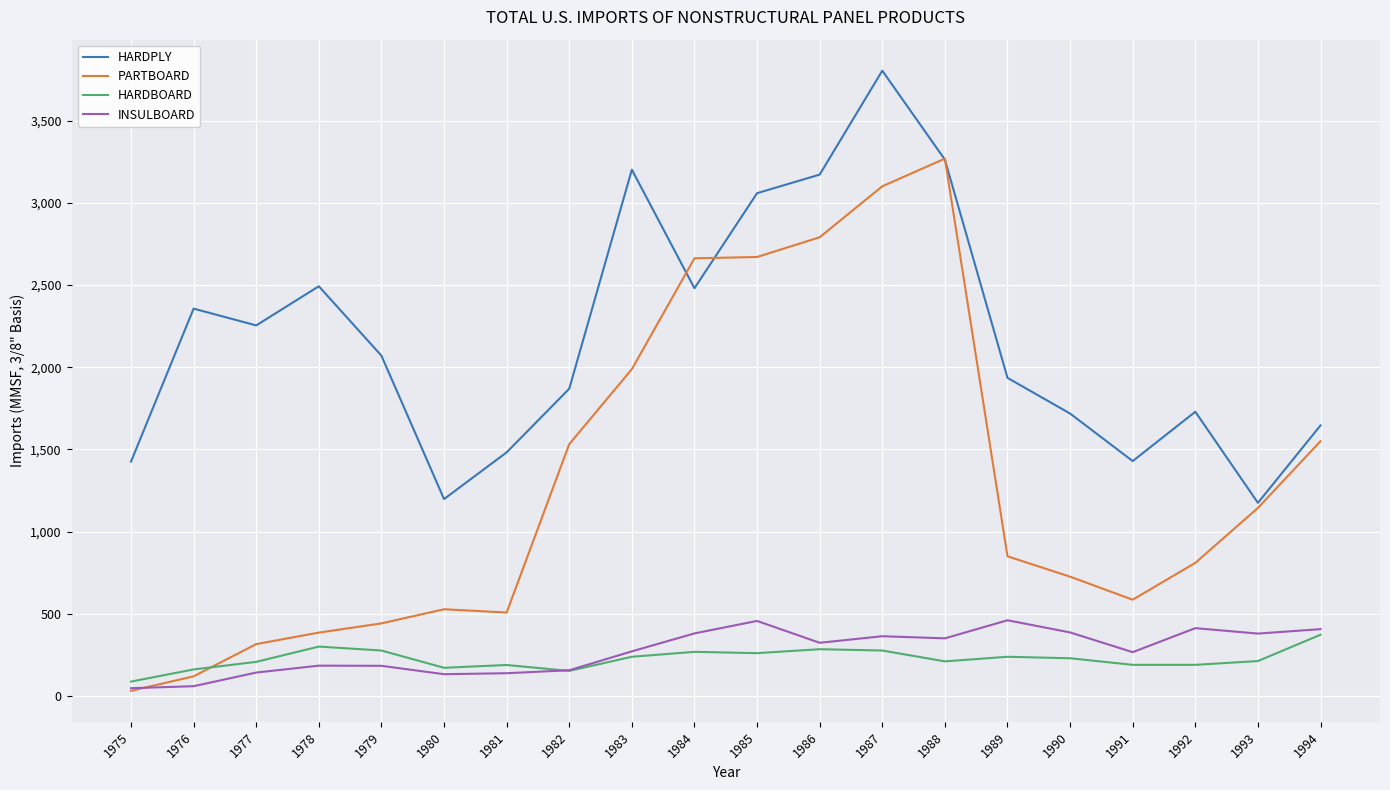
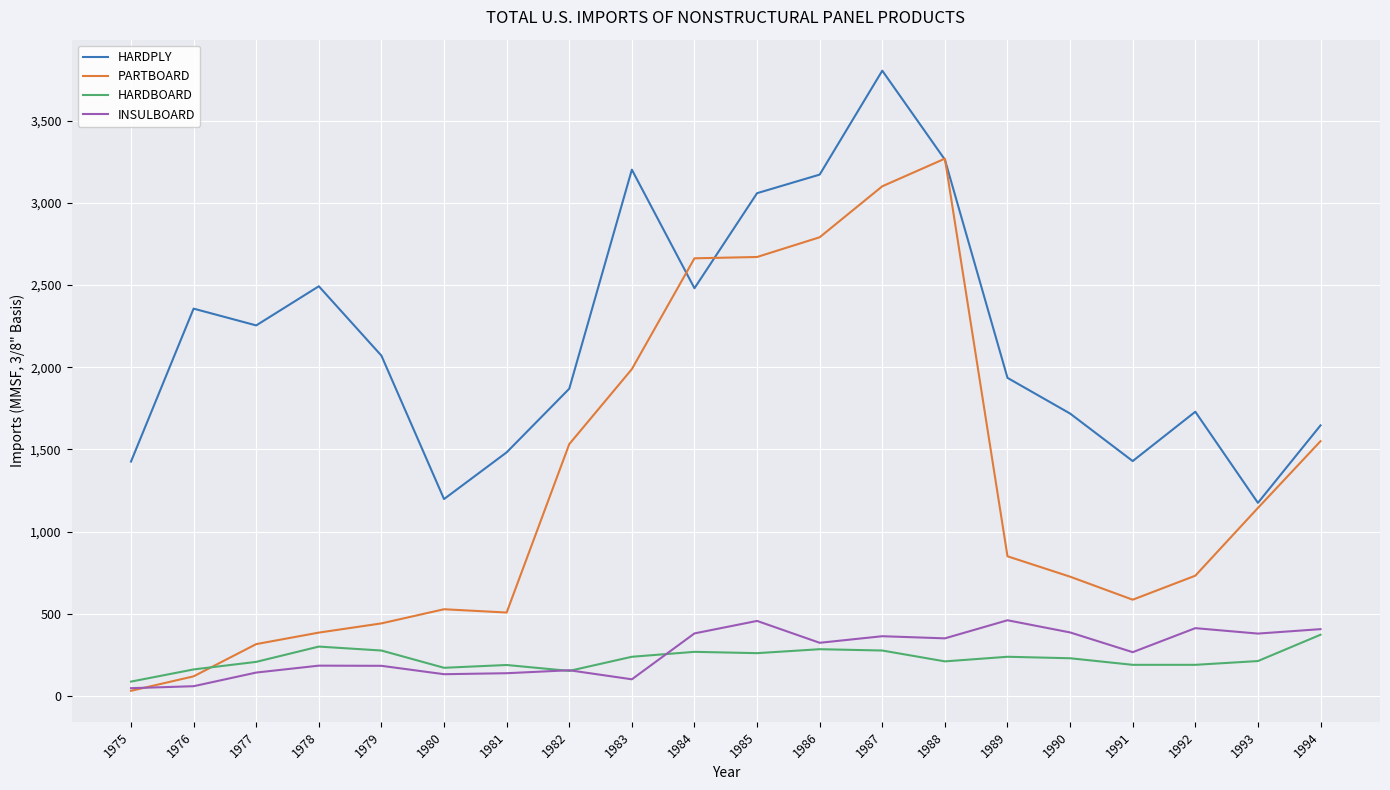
INSULBOARD, 1983: 270 -> 100
PARTBOARD, 1992: 810 -> 730
